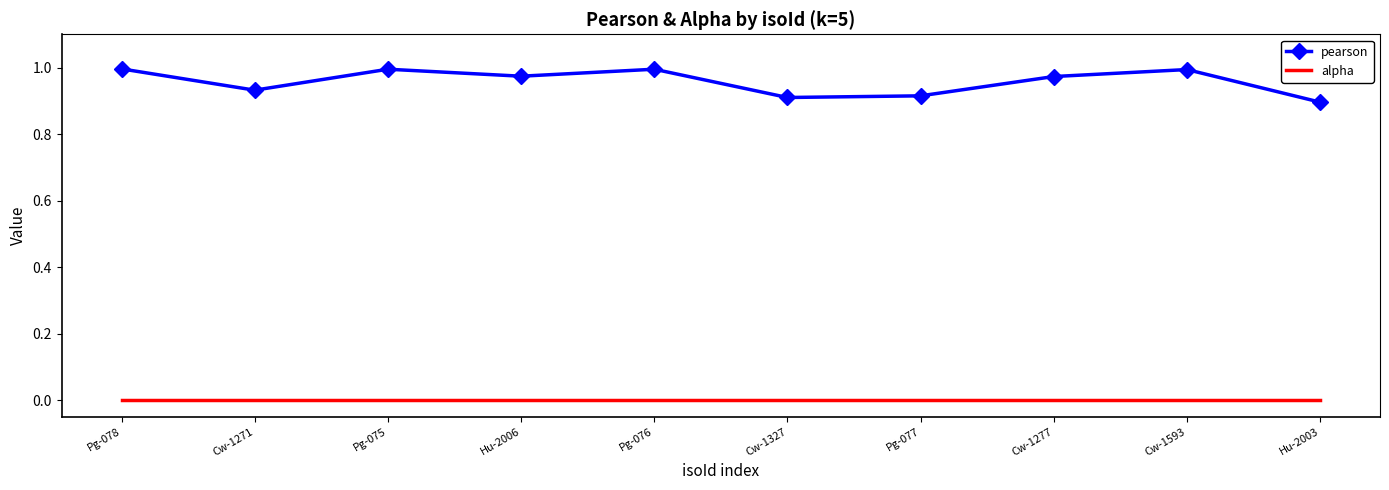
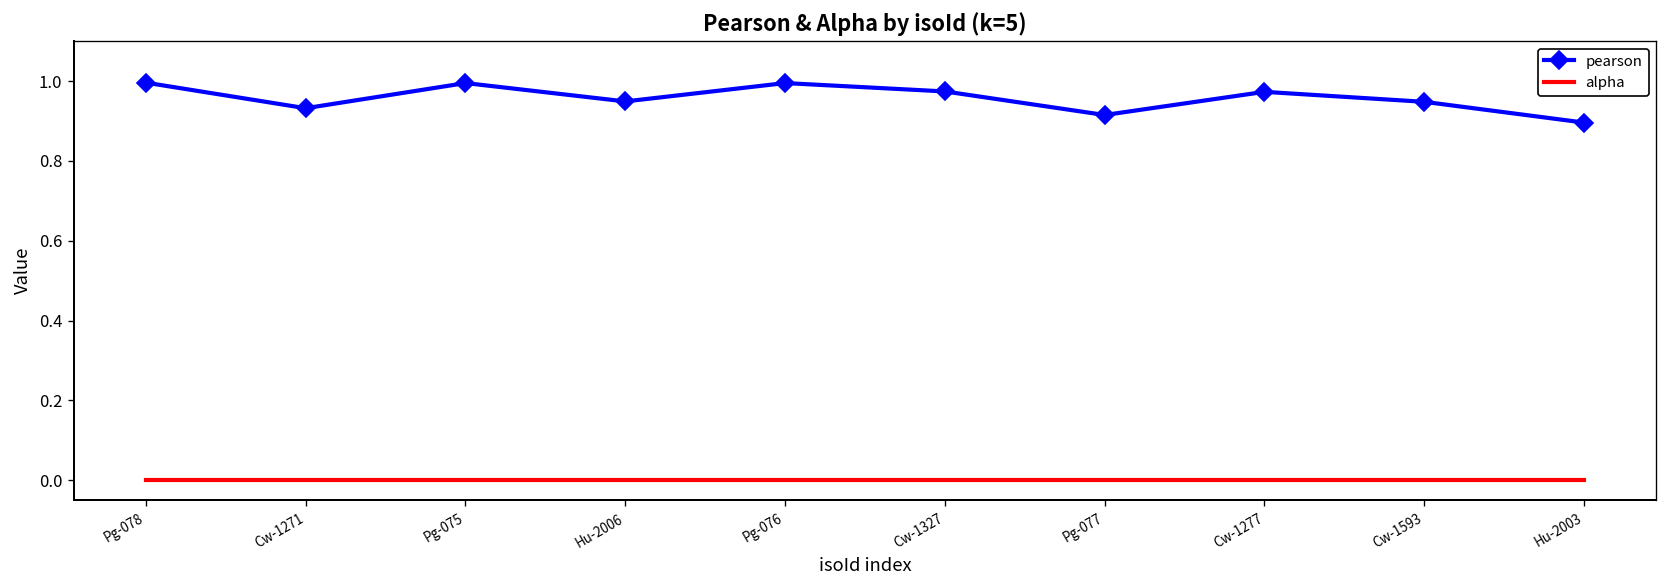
pearson, Hu-2006: 0.97 -> 0.95
pearson, Cw-1327: 0.91 -> 0.97
pearson, Cw-1593: 0.99 -> 0.95
